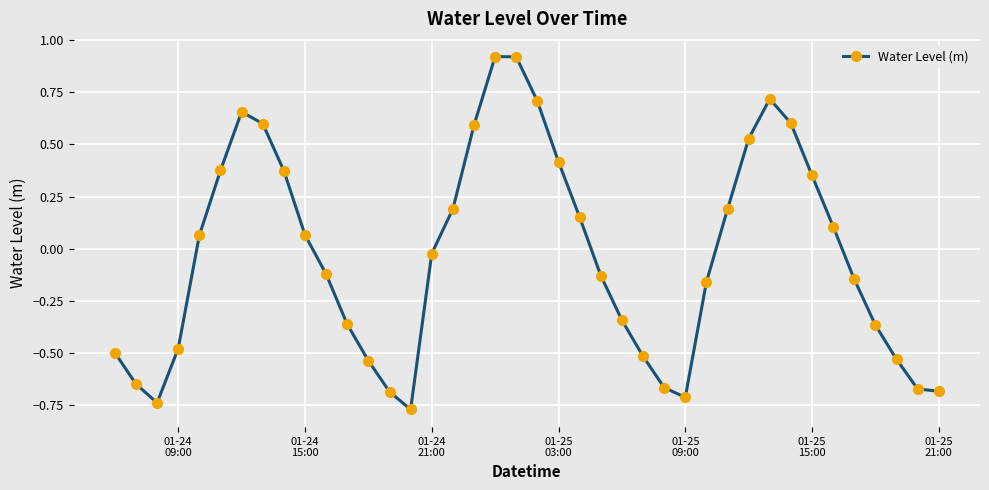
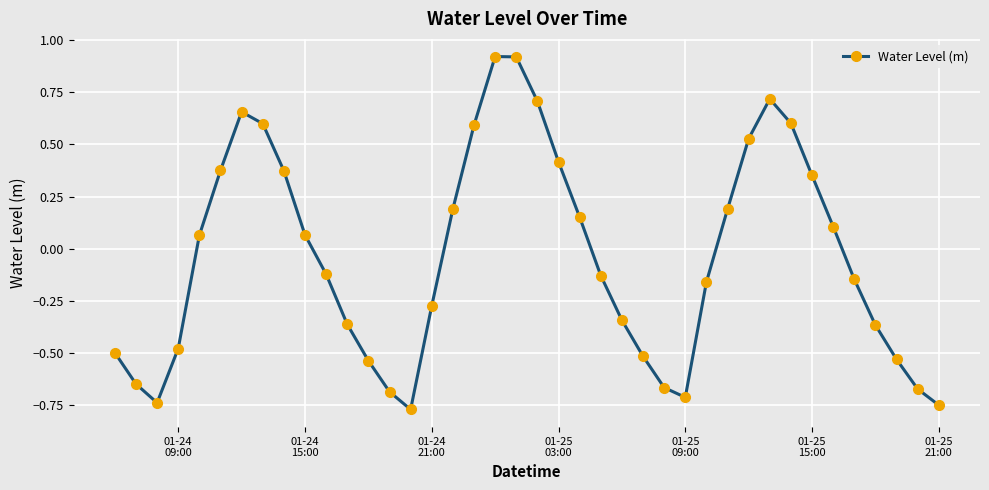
01-24 21:00: -0.02 -> -0.27
01-25 21:00: -0.68 -> -0.75
